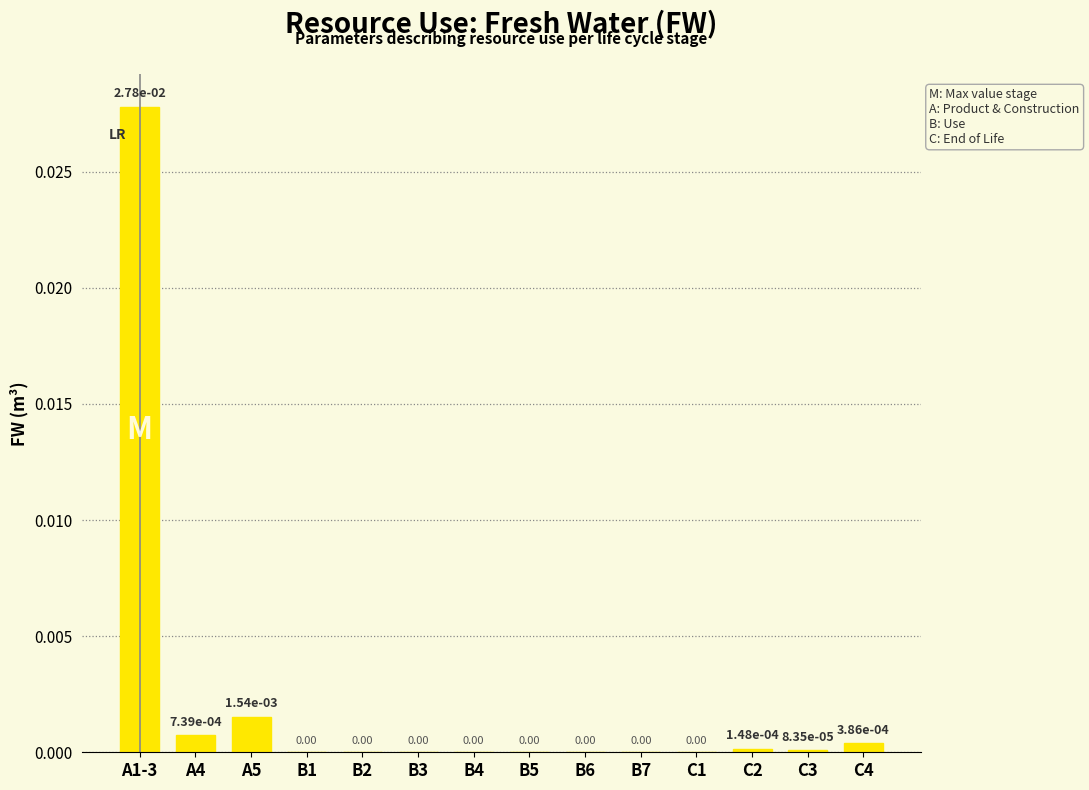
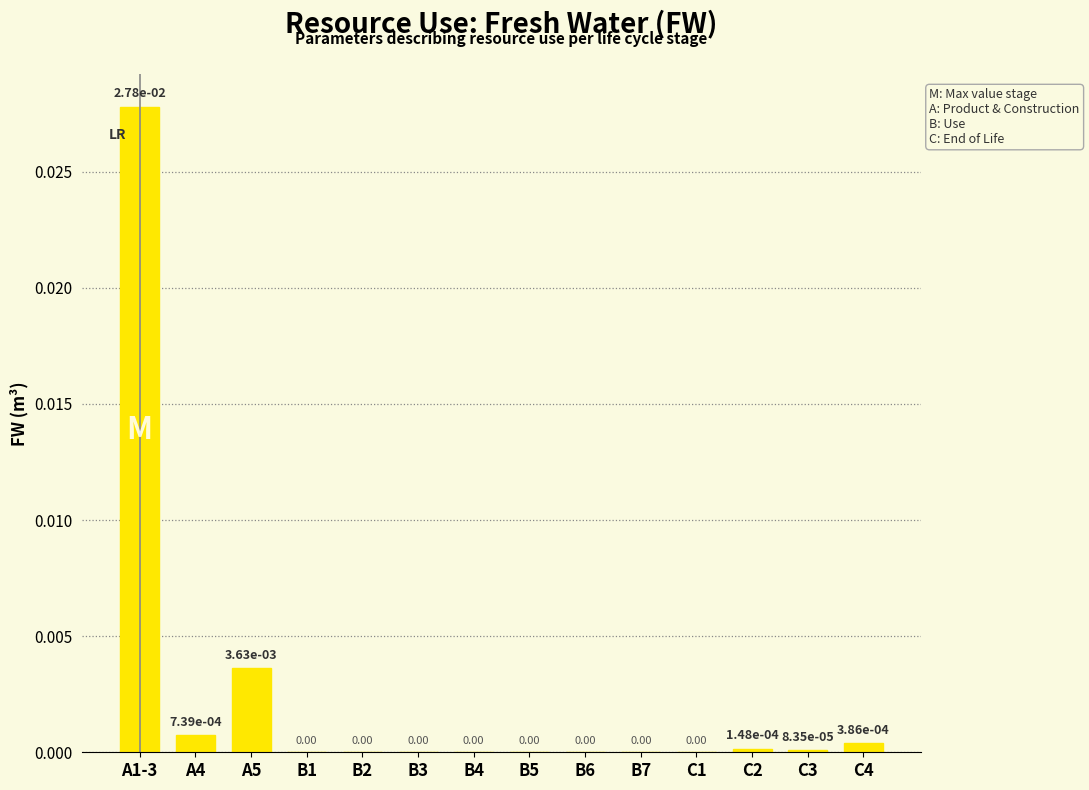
A5: 1.54e-03 -> 3.63e-03
